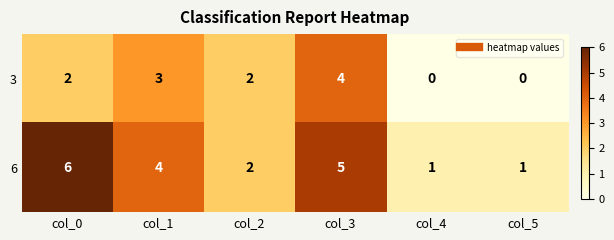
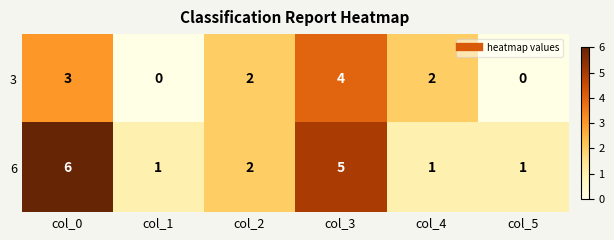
3, col_0: 2 -> 3
3, col_1: 3 -> 0
3, col_4: 0 -> 2
6, col_1: 4 -> 1
